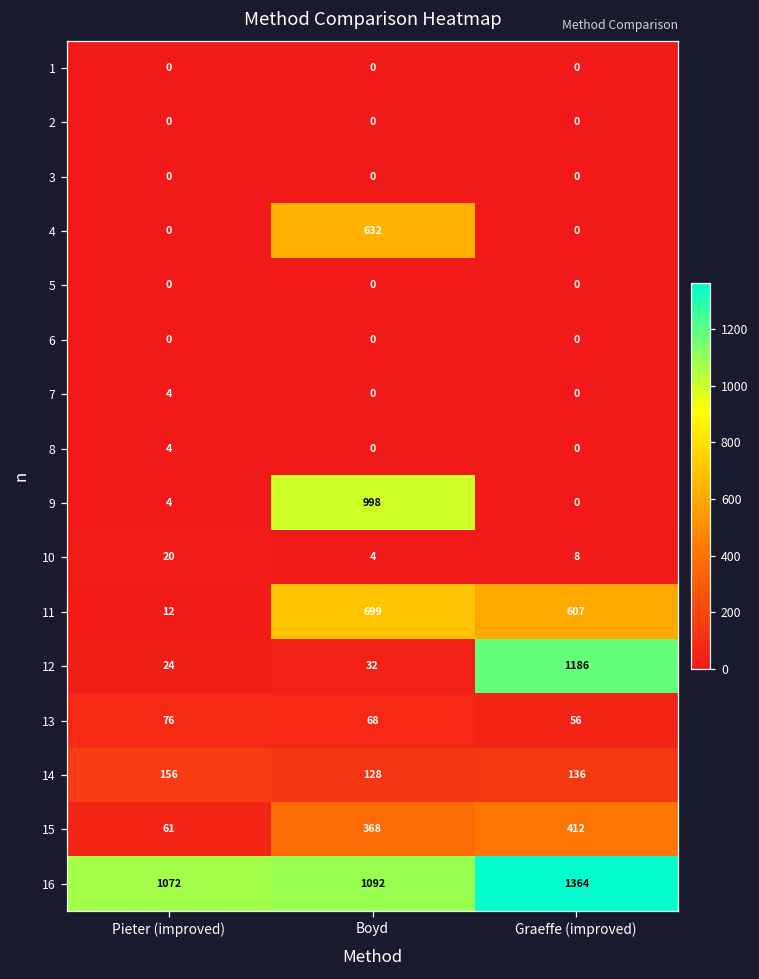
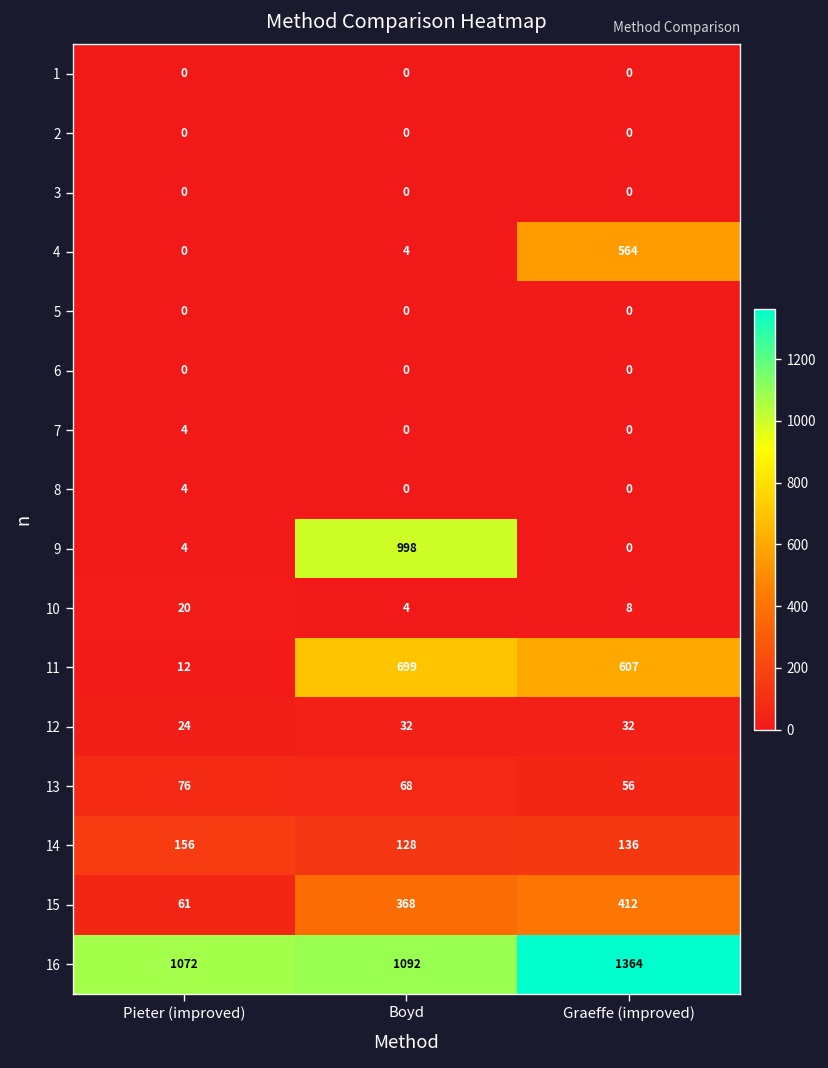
4, Boyd: 632 -> 4
4, Graeffe (improved): 0 -> 564
12, Graeffe (improved): 1186 -> 32
